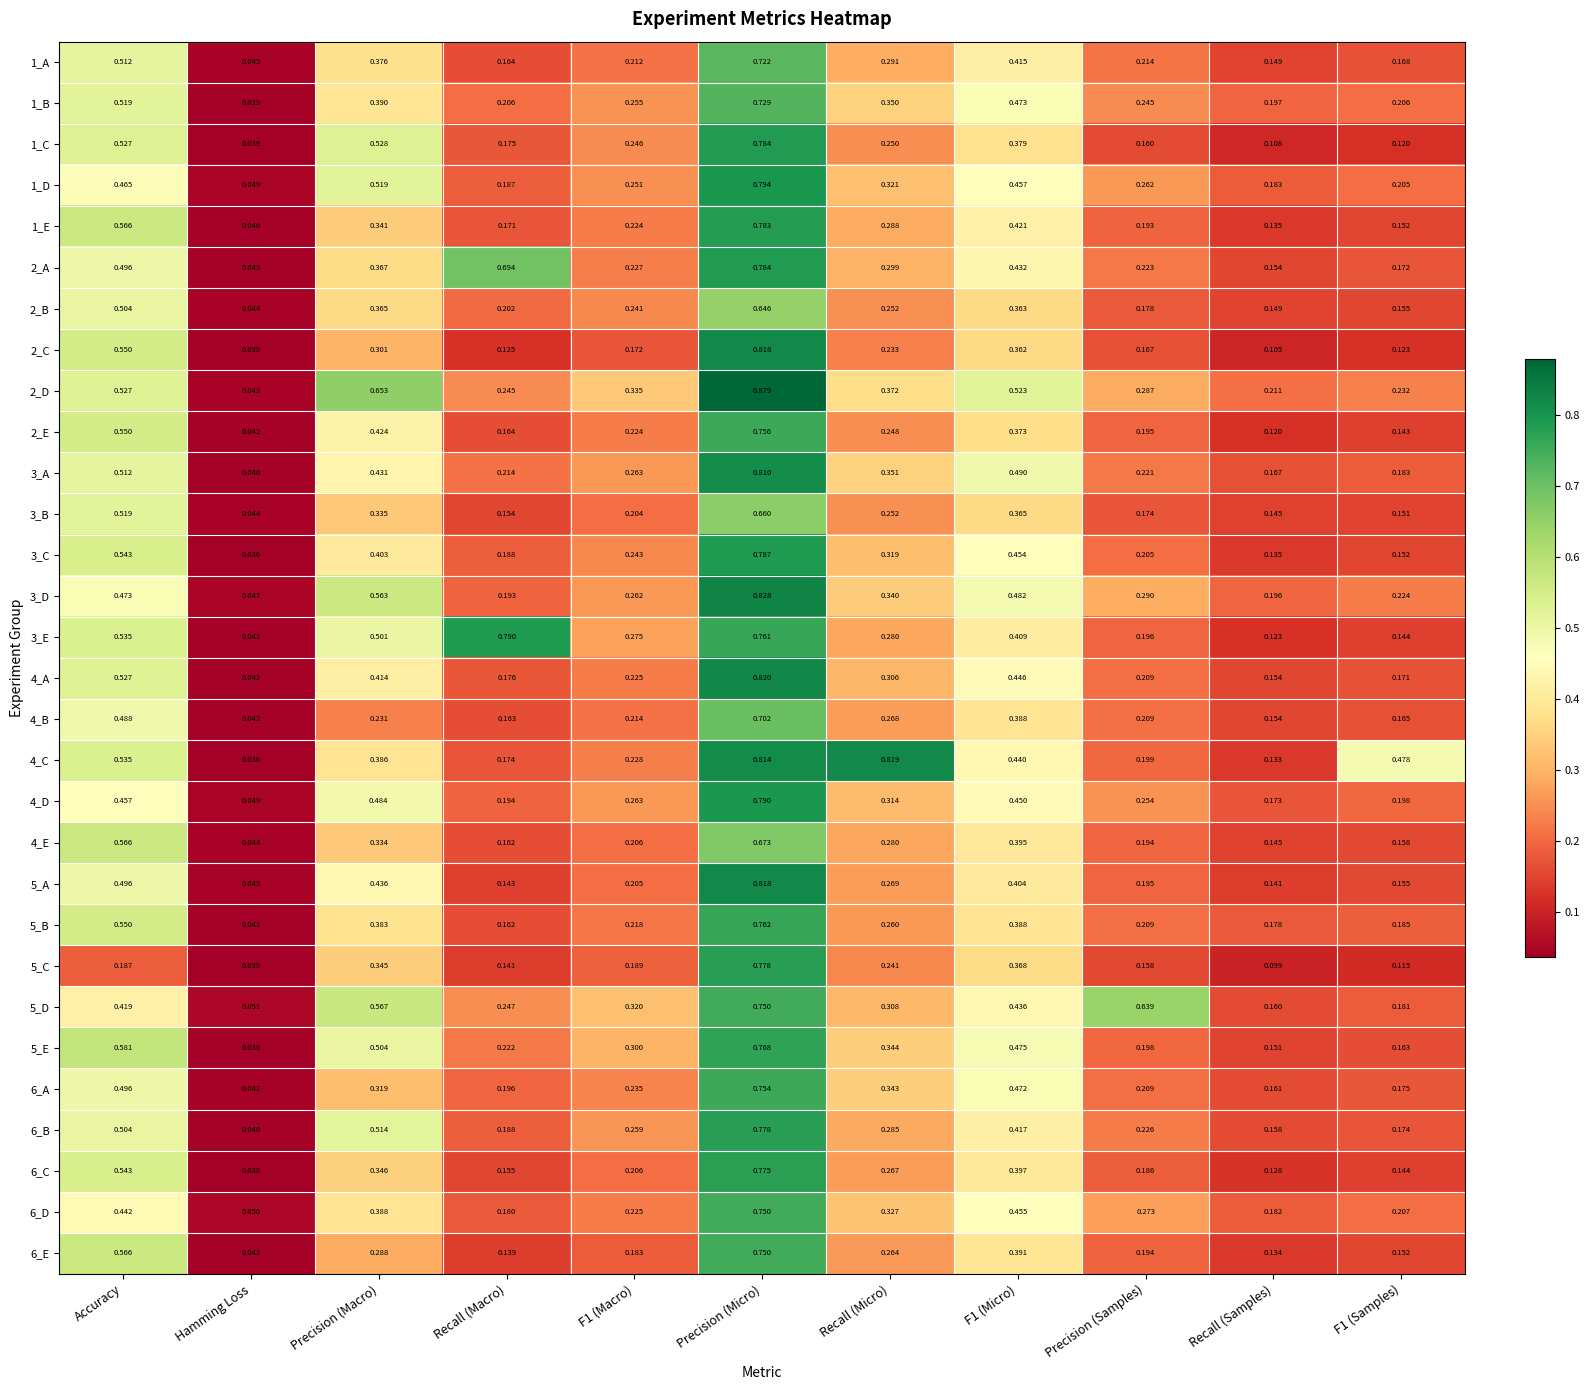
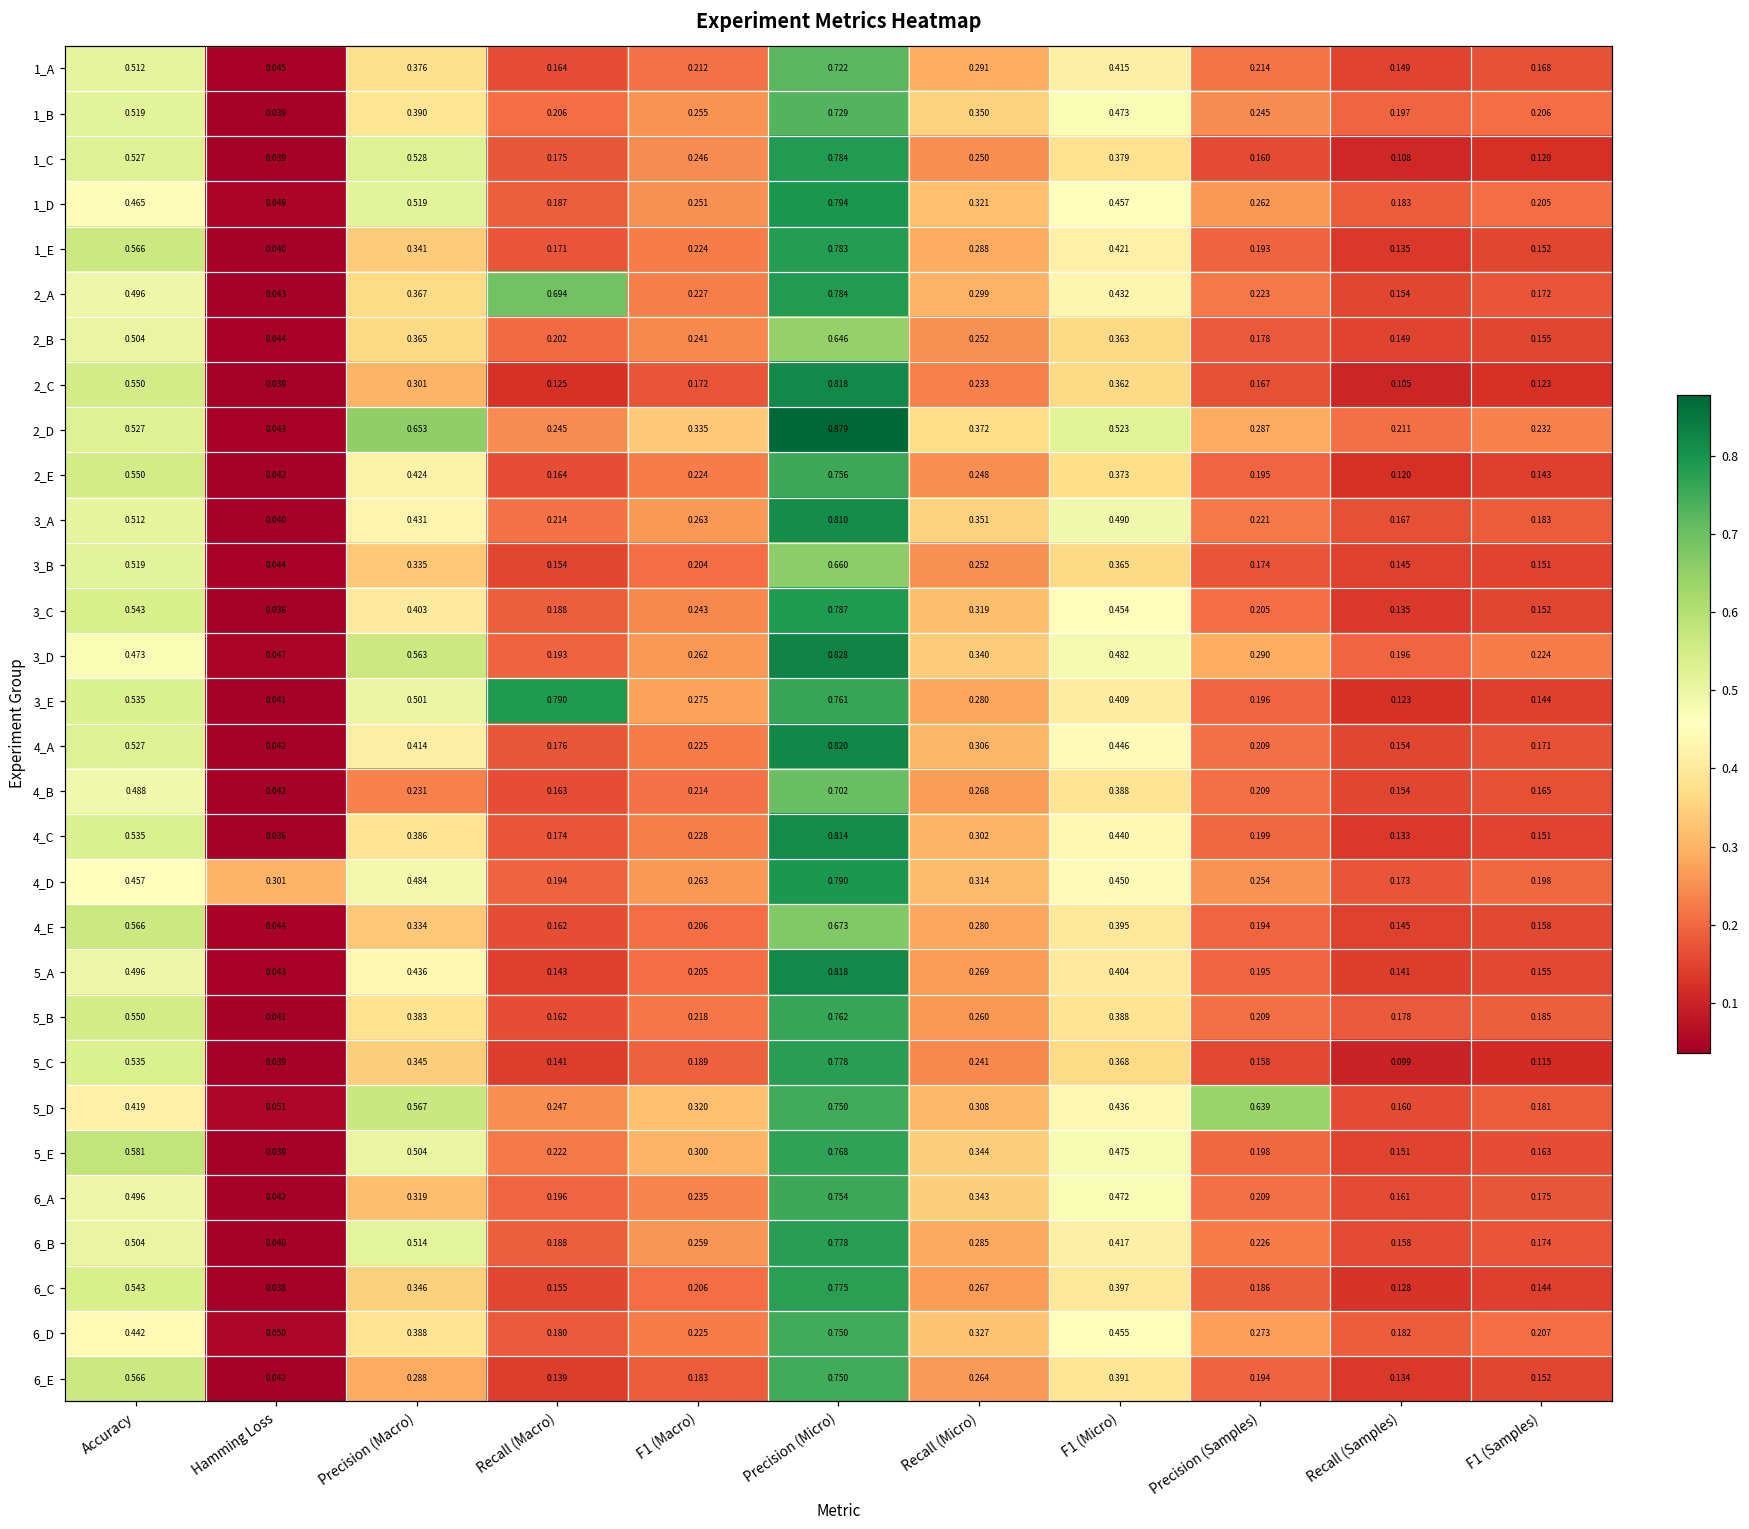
4_C, Recall (Micro): 0.819 -> 0.302
4_C, F1 (Samples): 0.478 -> 0.151
4_D, Hamming Loss: 0.049 -> 0.301
5_C, Accuracy: 0.187 -> 0.535
